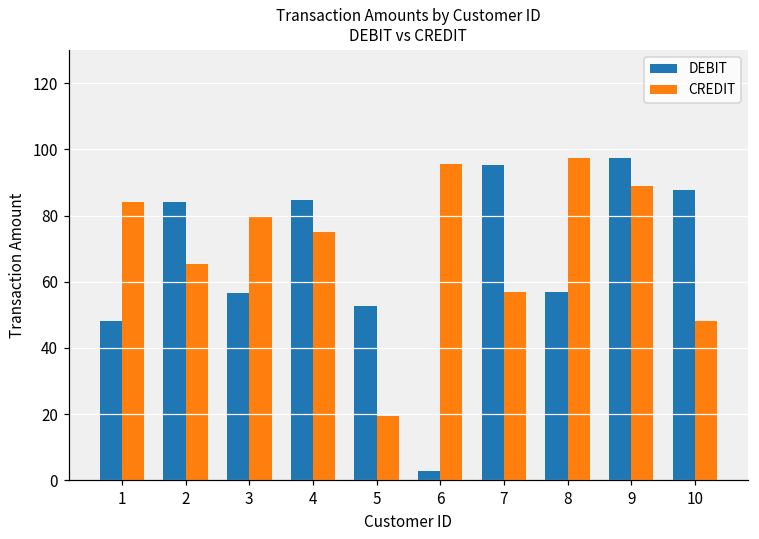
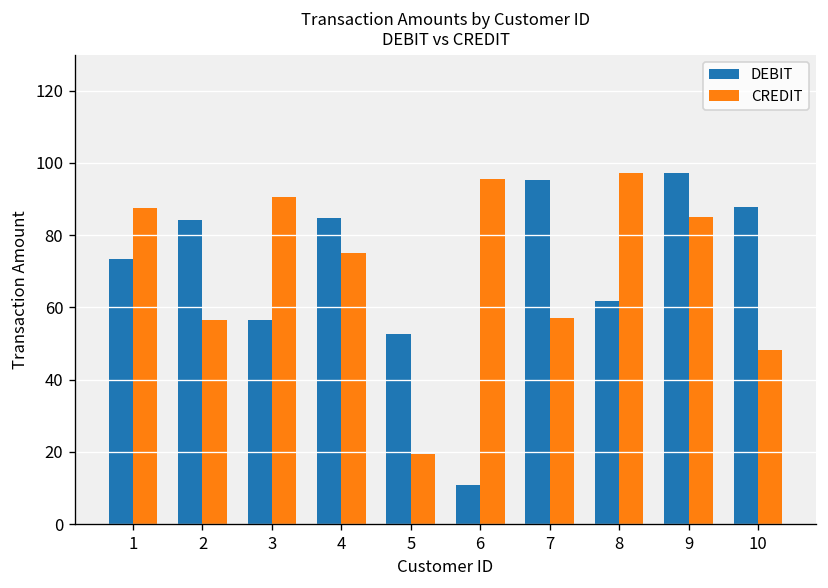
DEBIT, 1: 48 -> 73
CREDIT, 1: 84 -> 88
CREDIT, 2: 65 -> 57
CREDIT, 3: 80 -> 90
DEBIT, 6: 3 -> 11
DEBIT, 8: 57 -> 62
CREDIT, 9: 89 -> 85
